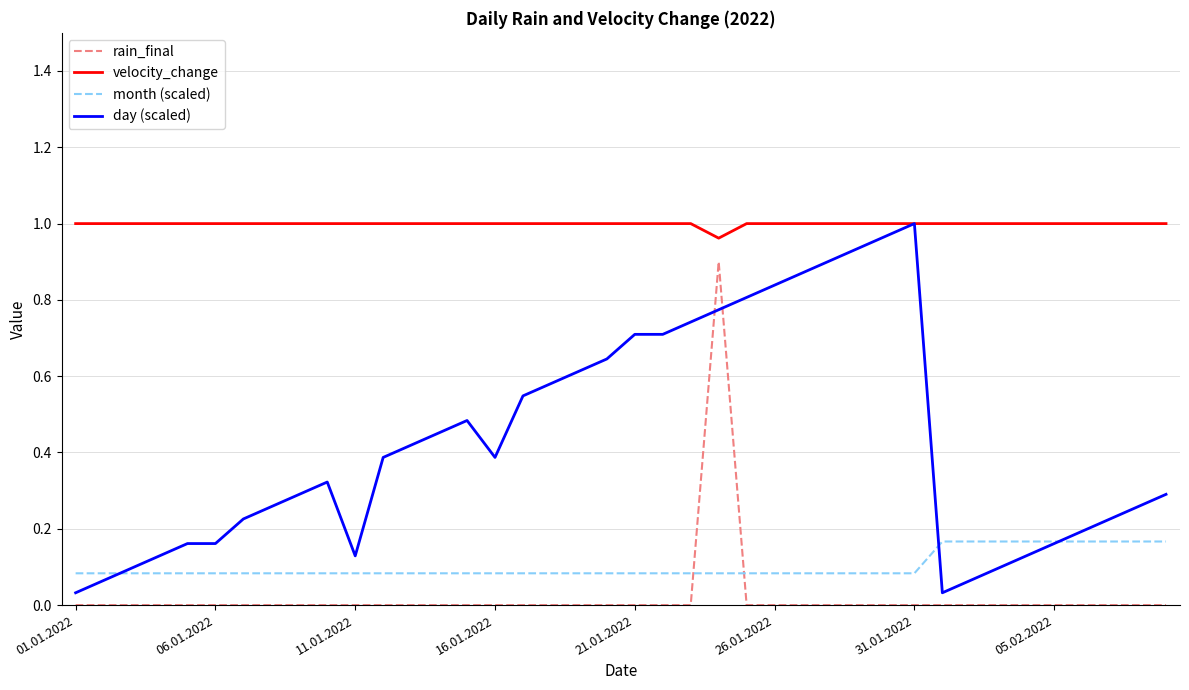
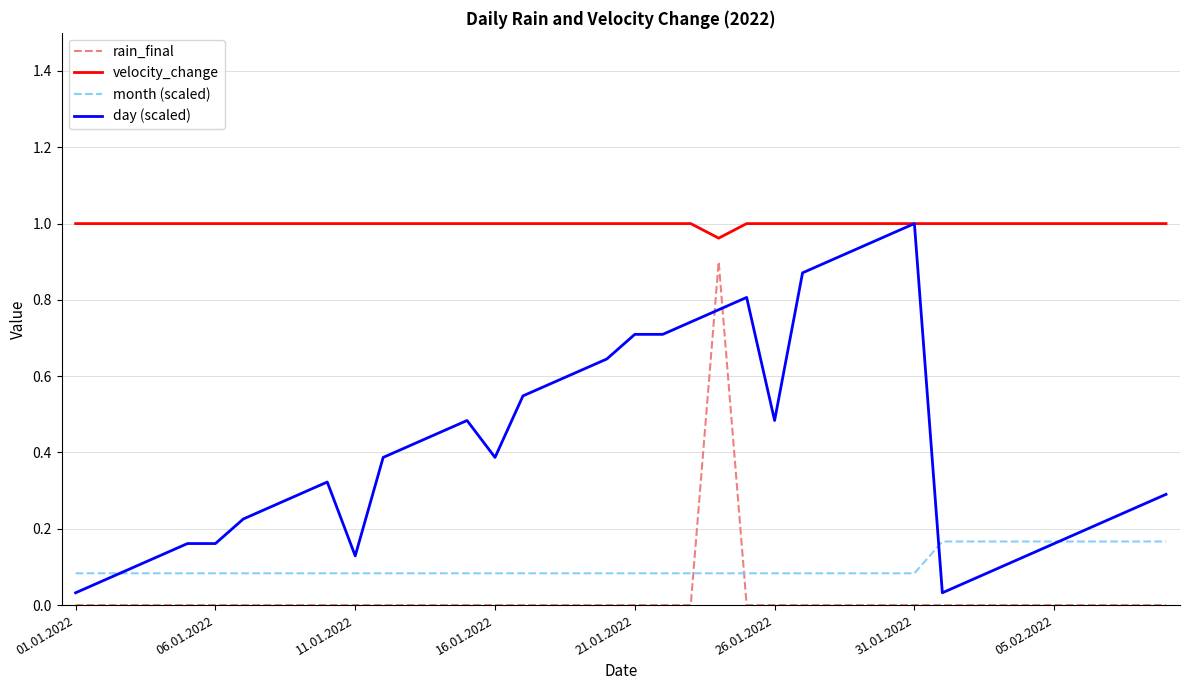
day (scaled), 26.01.2022: 0.84 -> 0.48
